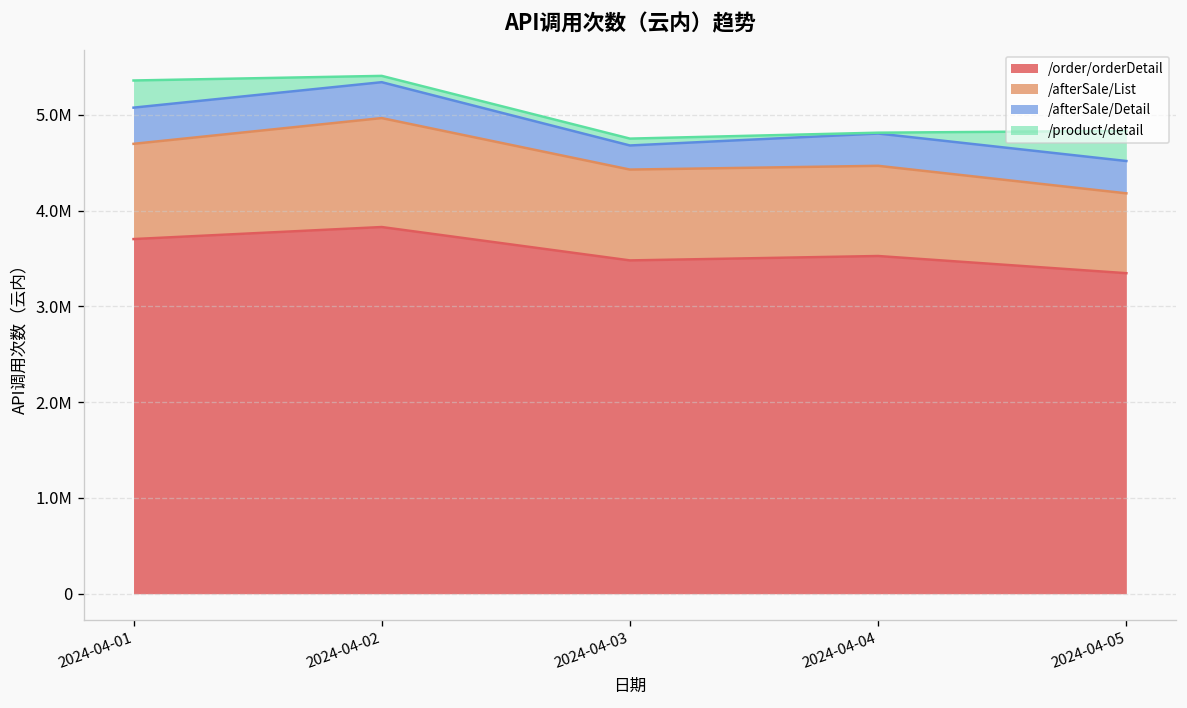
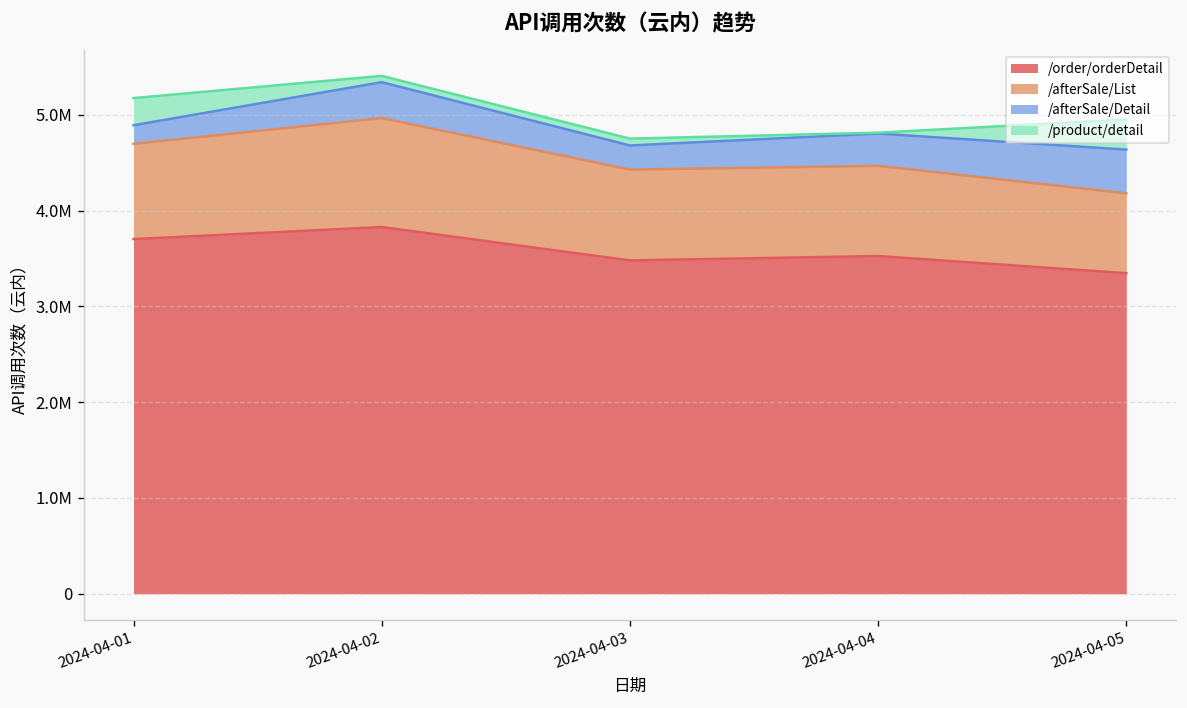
/afterSale/Detail, 2024-04-01: 400000 -> 200000
/afterSale/Detail, 2024-04-05: 300000 -> 500000
